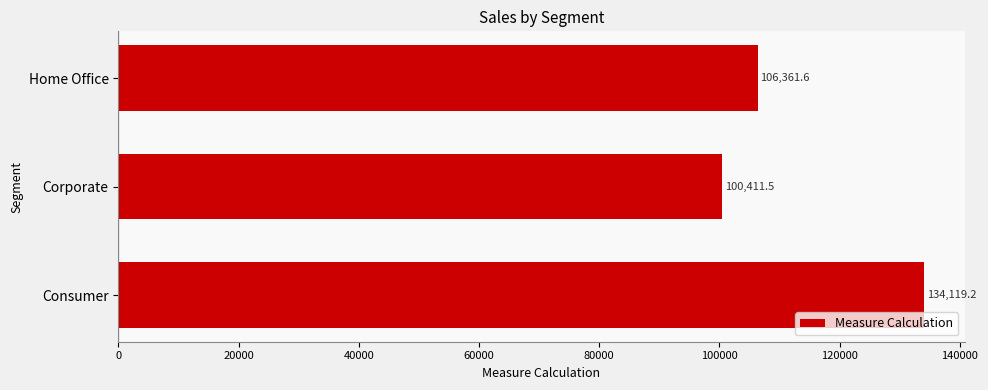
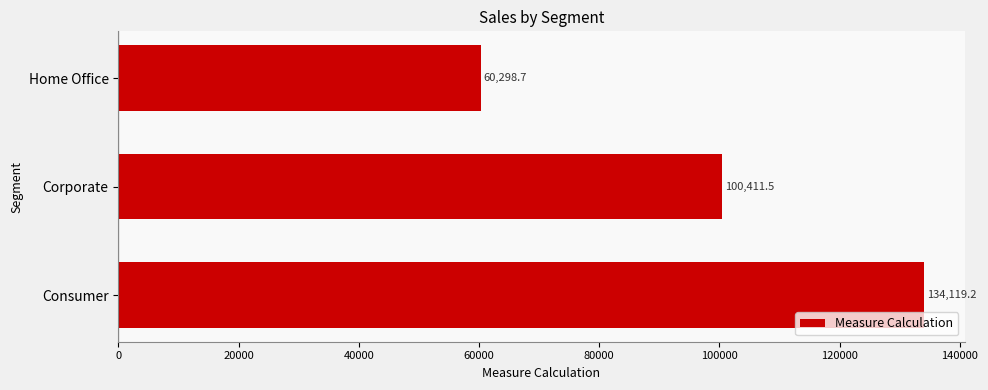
Home Office: 106,361.6 -> 60,298.7
